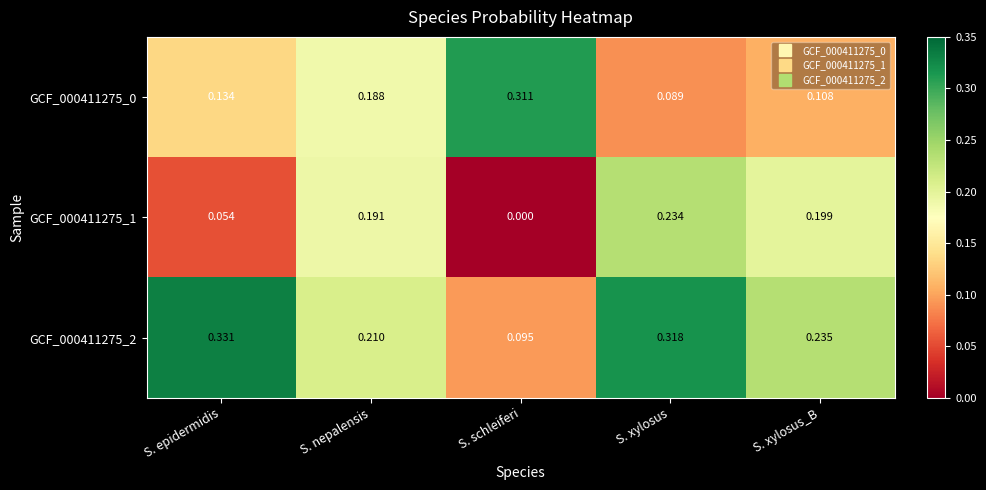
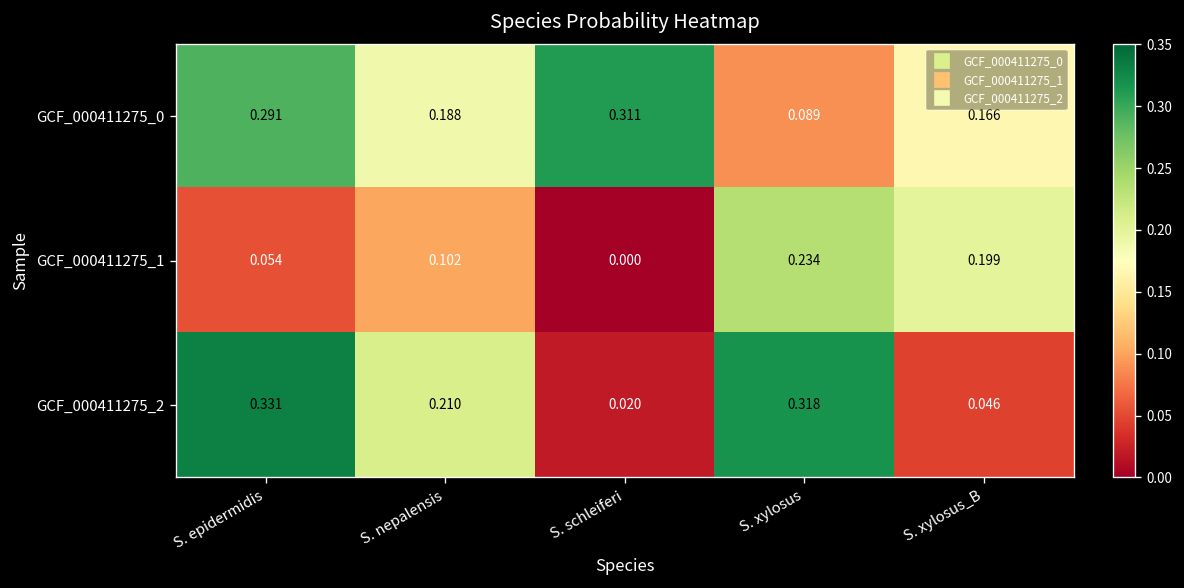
GCF_000411275_0, S. epidermidis: 0.134 -> 0.291
GCF_000411275_0, S. xylosus_B: 0.108 -> 0.166
GCF_000411275_1, S. nepalensis: 0.191 -> 0.102
GCF_000411275_2, S. schleiferi: 0.095 -> 0.020
GCF_000411275_2, S. xylosus_B: 0.235 -> 0.046
